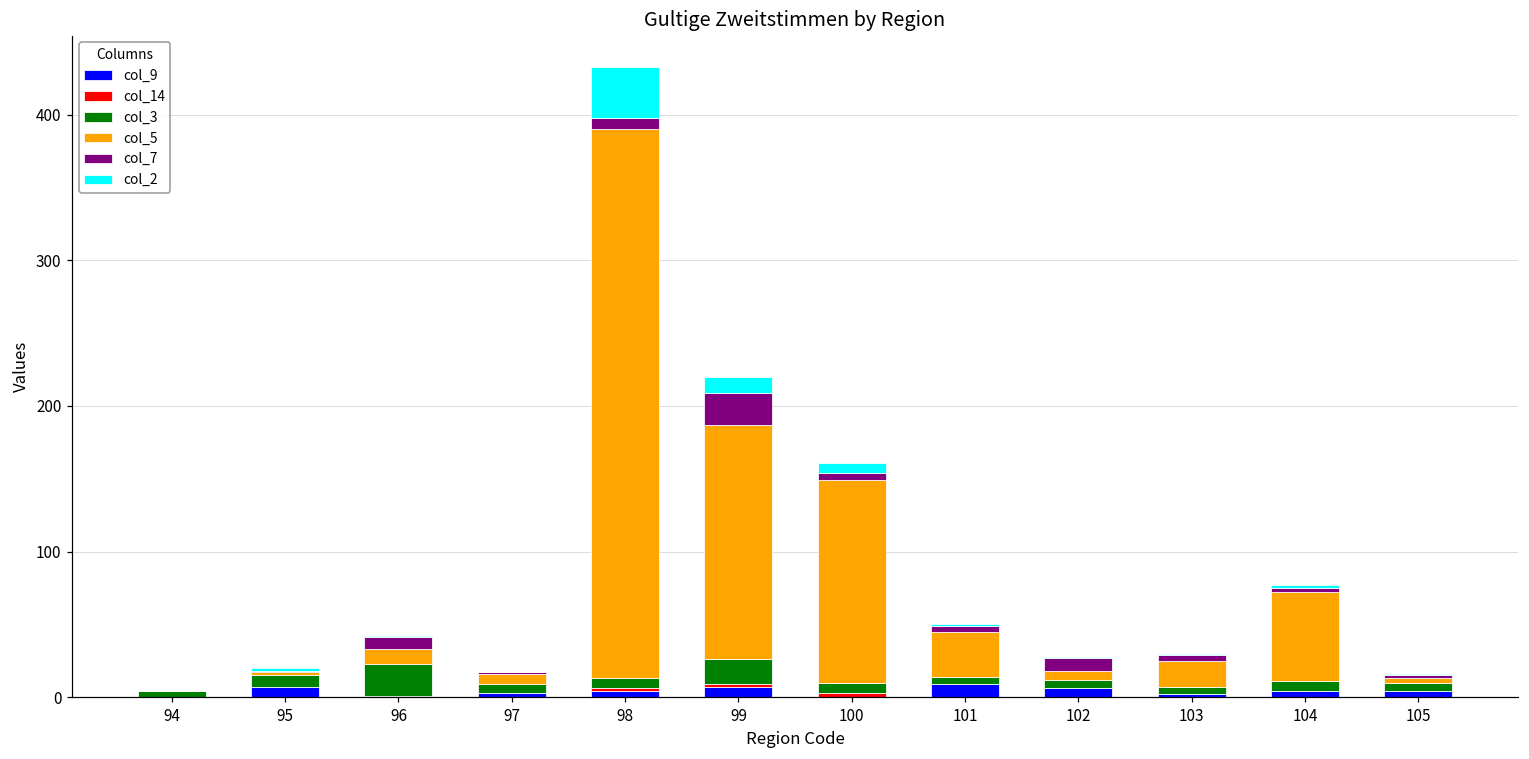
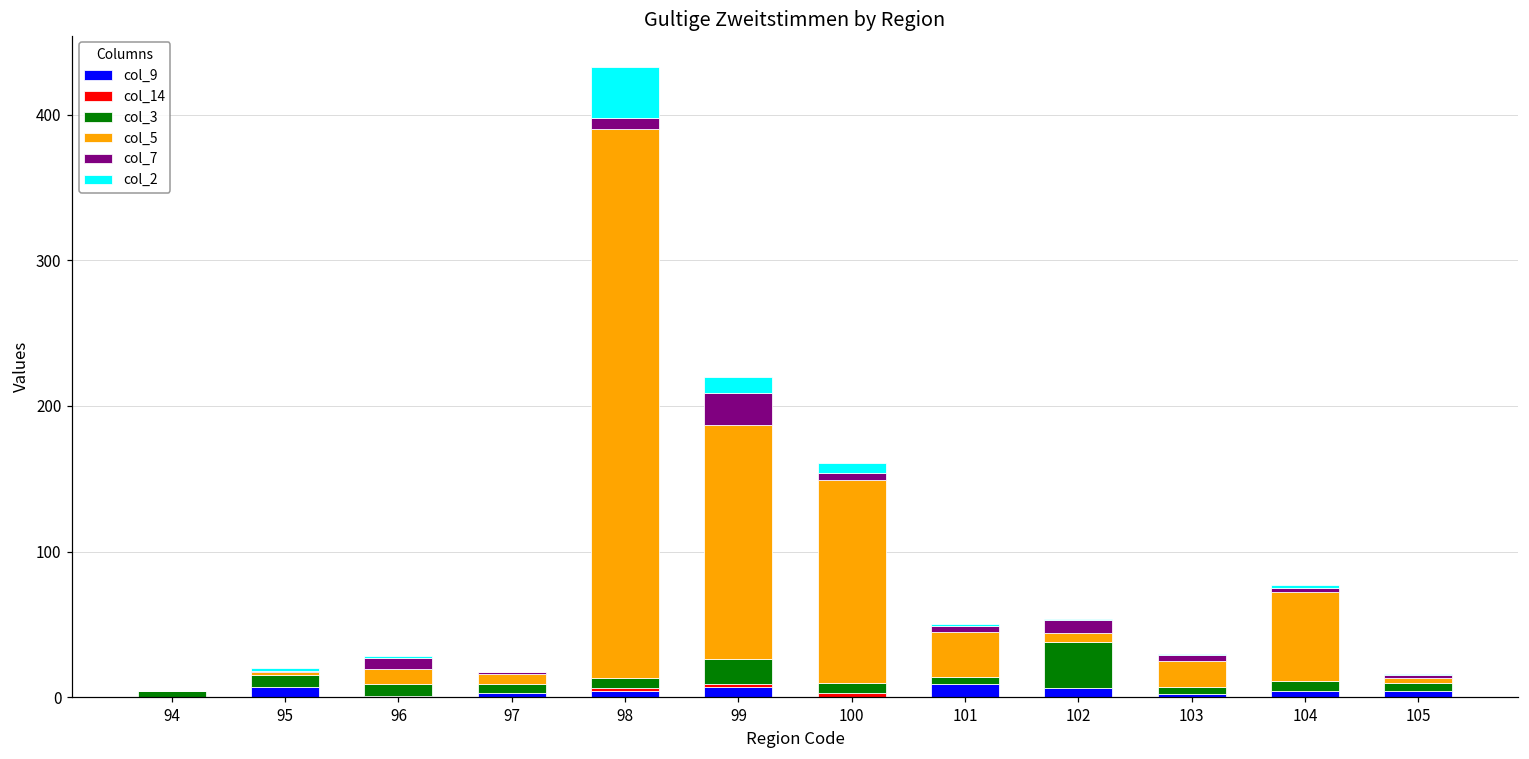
col_3, 96: 22 -> 8
col_3, 102: 6 -> 32
